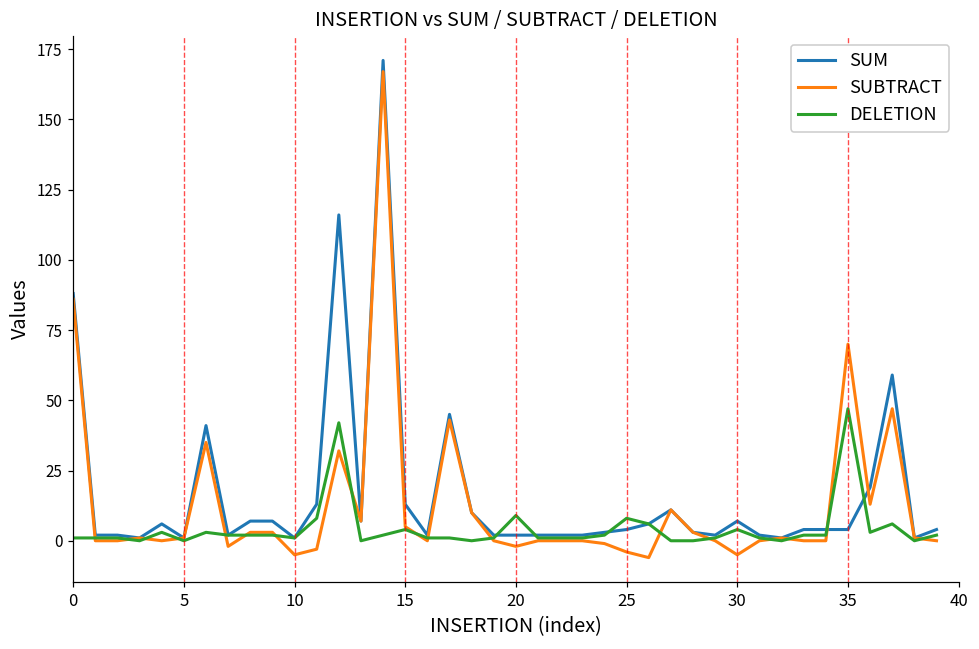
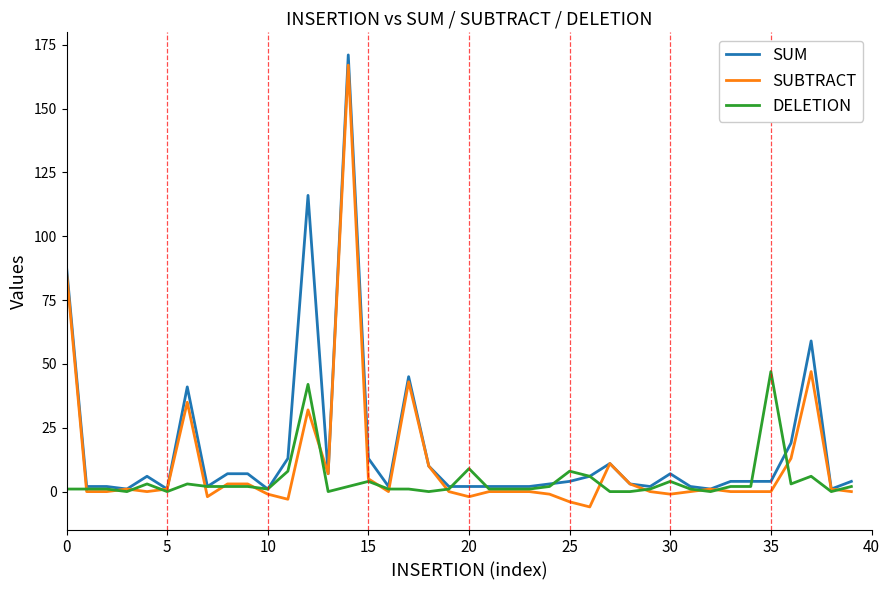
SUBTRACT, 10: -5 -> -1
SUBTRACT, 30: -5 -> -1
SUBTRACT, 35: 70 -> 0
